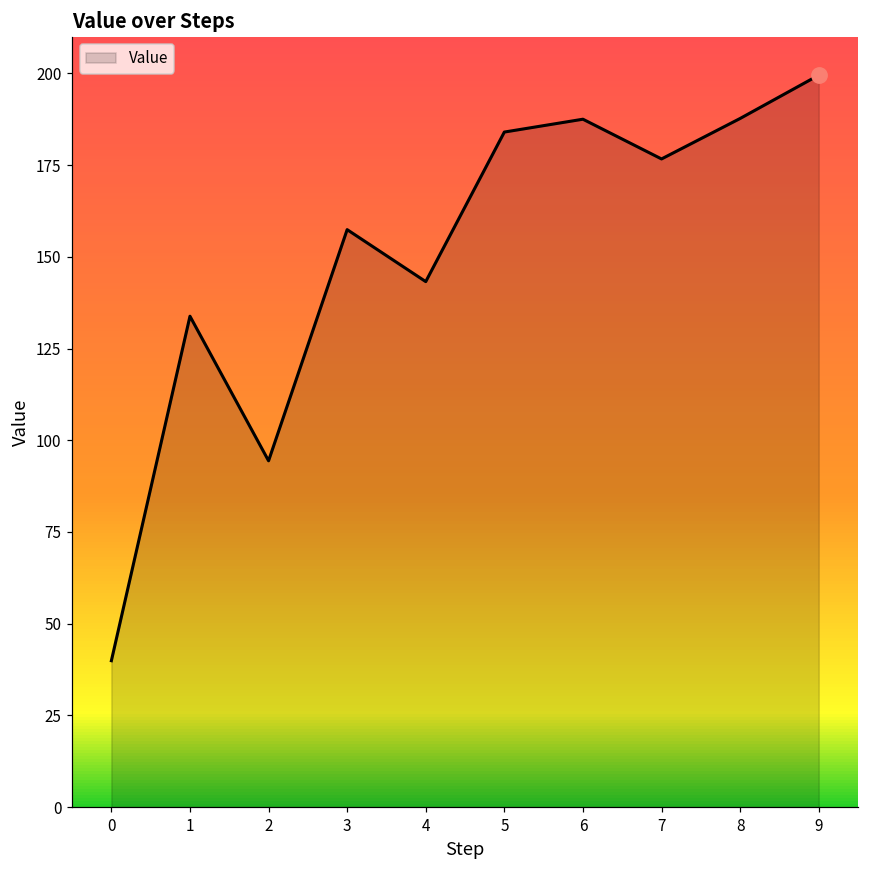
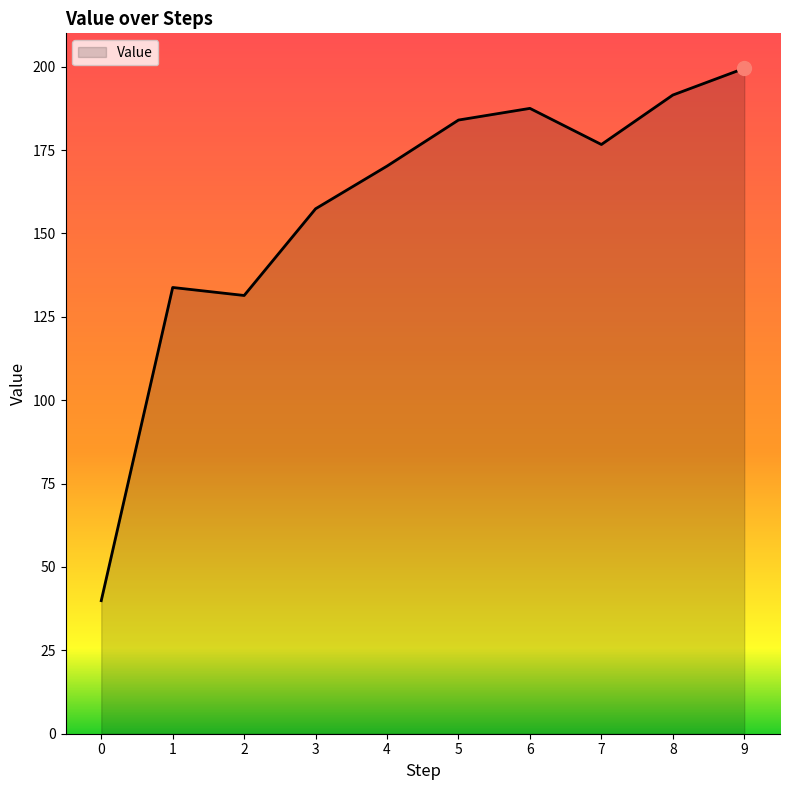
Value, 2: 94 -> 131
Value, 4: 143 -> 170
Value, 8: 188 -> 192
